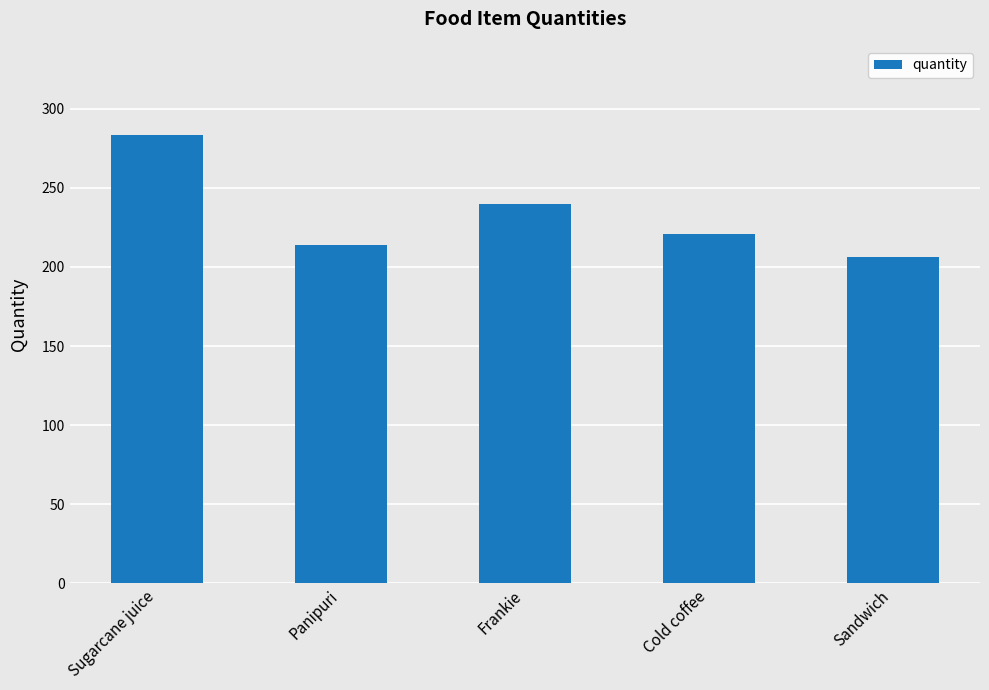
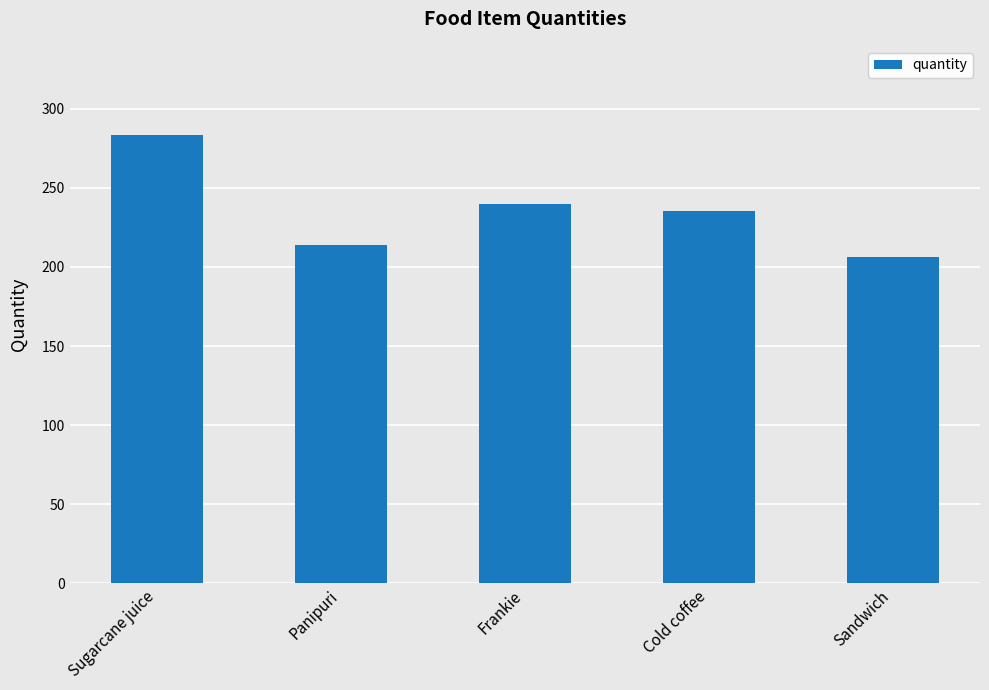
Cold coffee: 221 -> 235
